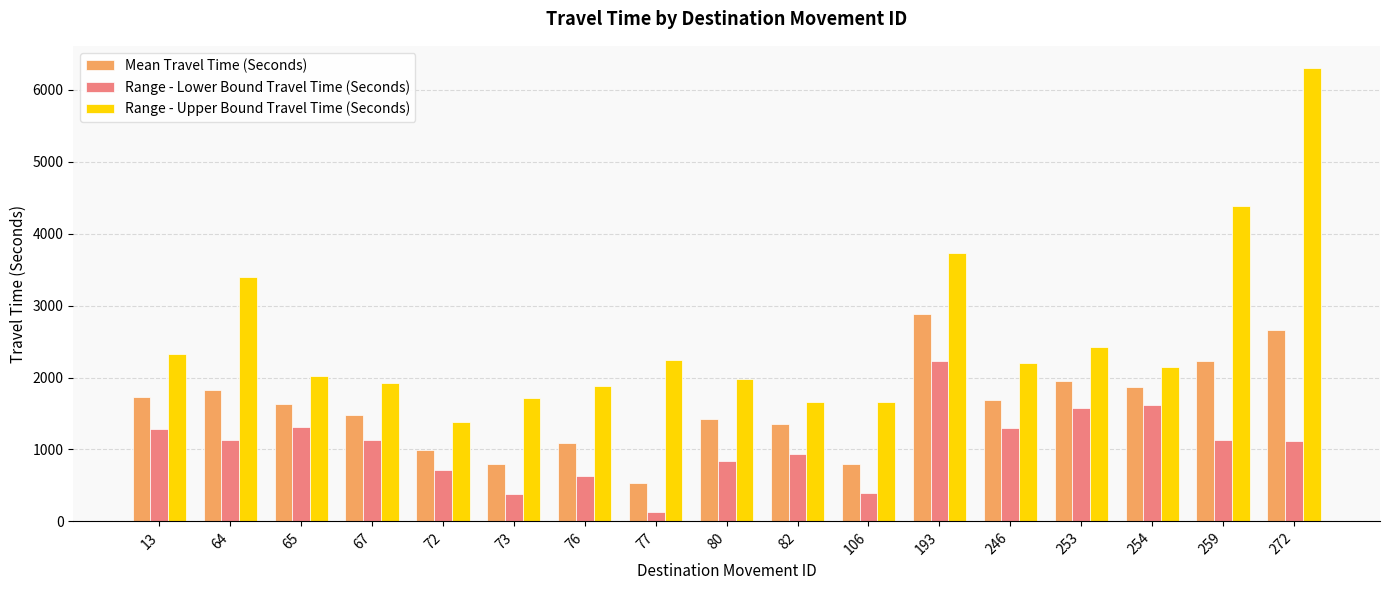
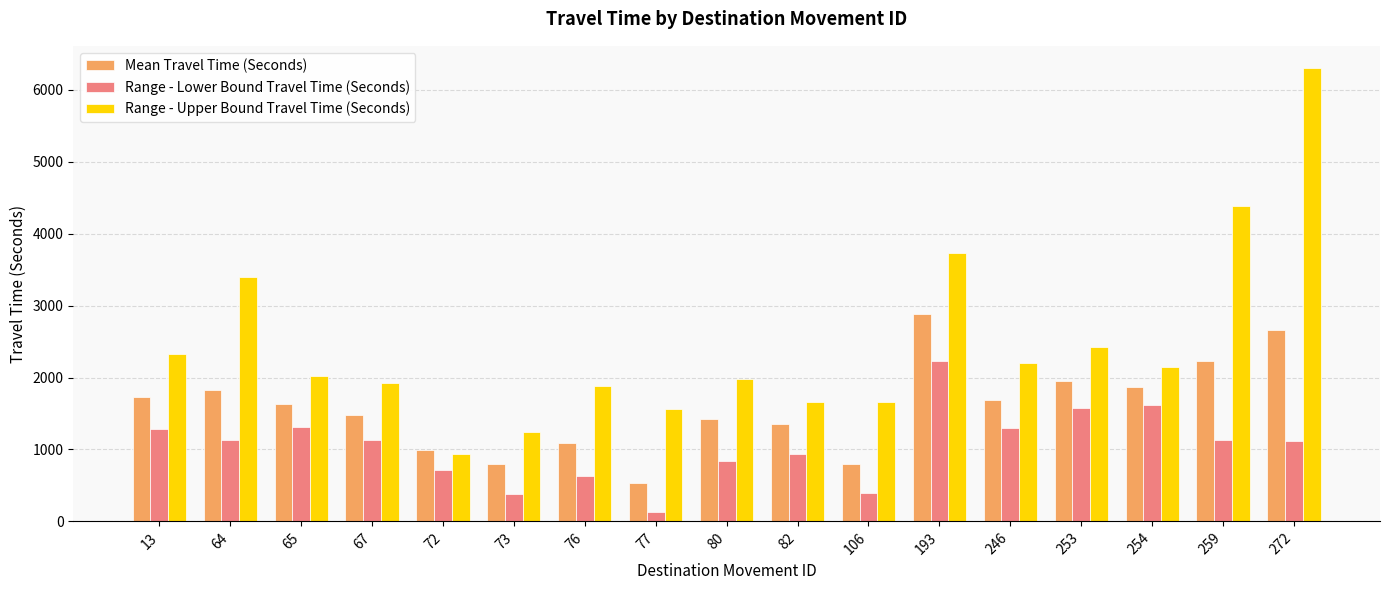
Range - Upper Bound Travel Time (Seconds), 72: 1400 -> 900
Range - Upper Bound Travel Time (Seconds), 73: 1700 -> 1200
Range - Upper Bound Travel Time (Seconds), 77: 2200 -> 1600
